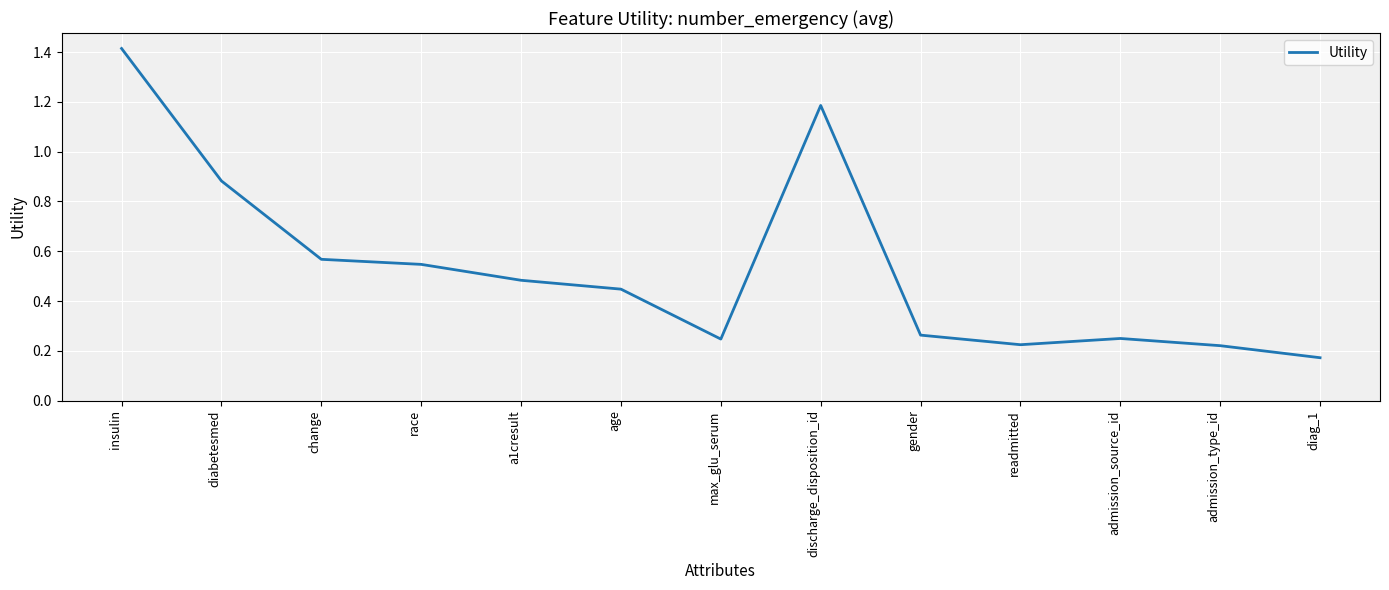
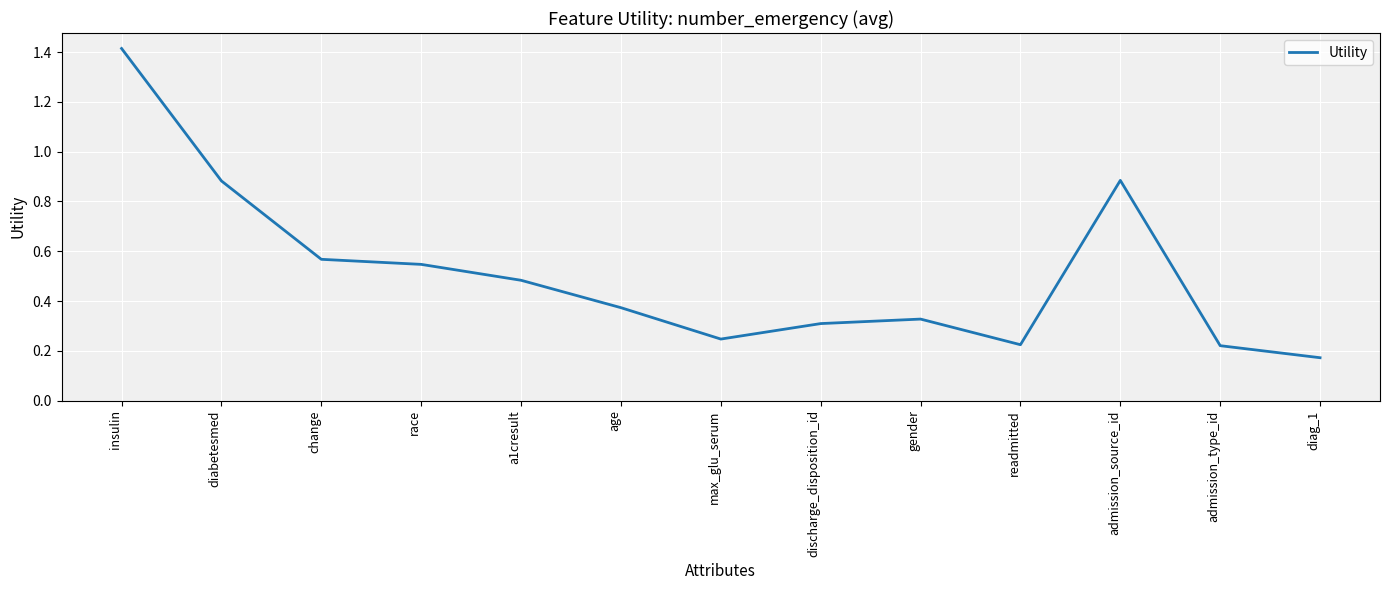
age: 0.45 -> 0.37
discharge_disposition_id: 1.19 -> 0.31
gender: 0.26 -> 0.33
admission_source_id: 0.25 -> 0.88
